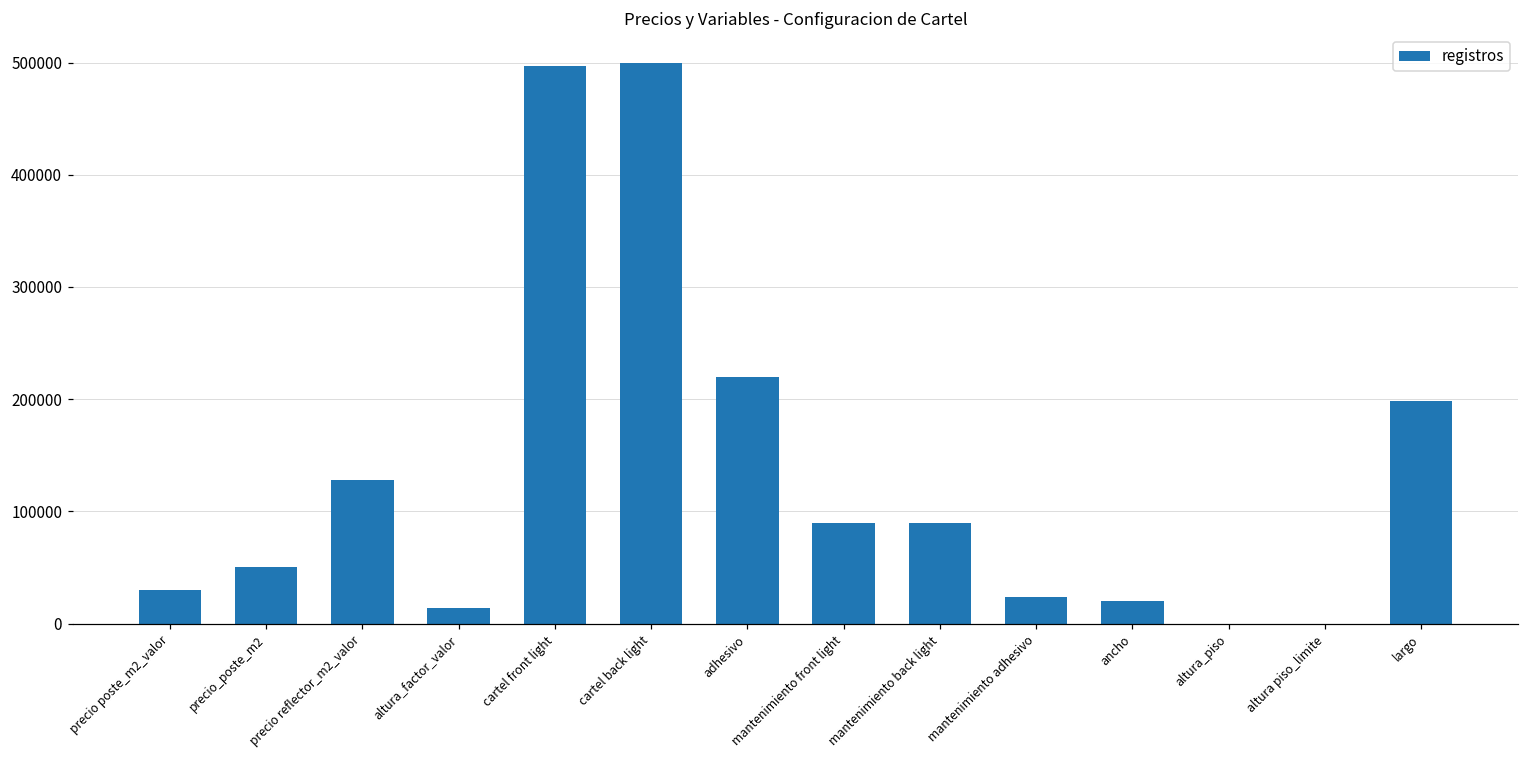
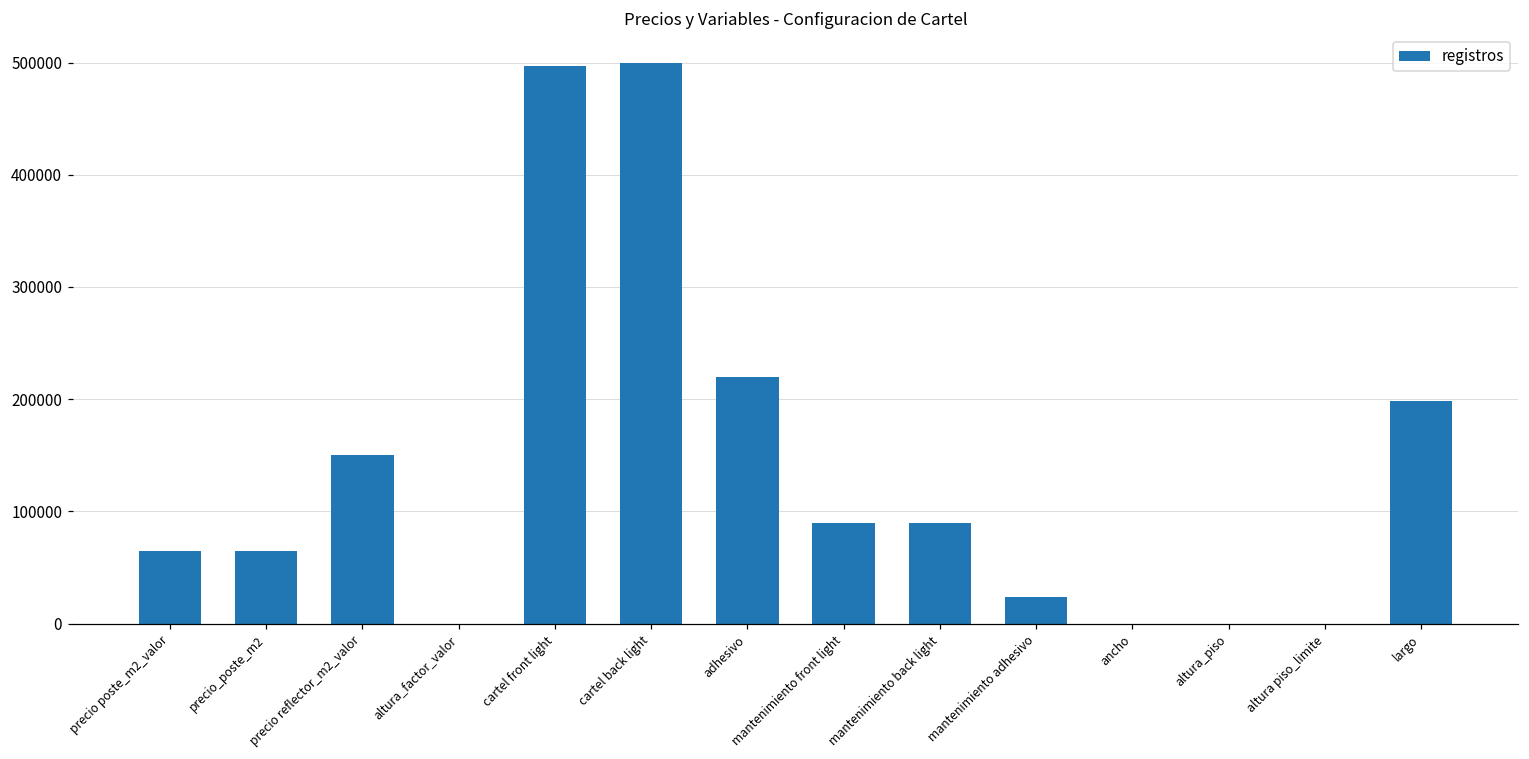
precio poste_m2_valor: 30000 -> 65000
precio_poste_m2: 50000 -> 65000
precio reflector_m2_valor: 128000 -> 150000
altura_factor_valor: 14000 -> 0
ancho: 20000 -> 0
